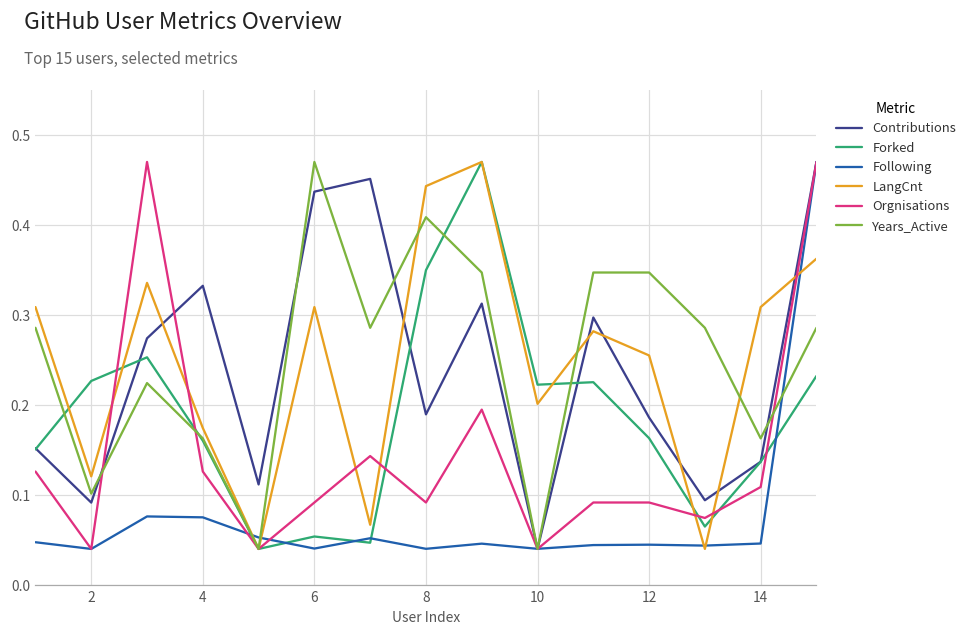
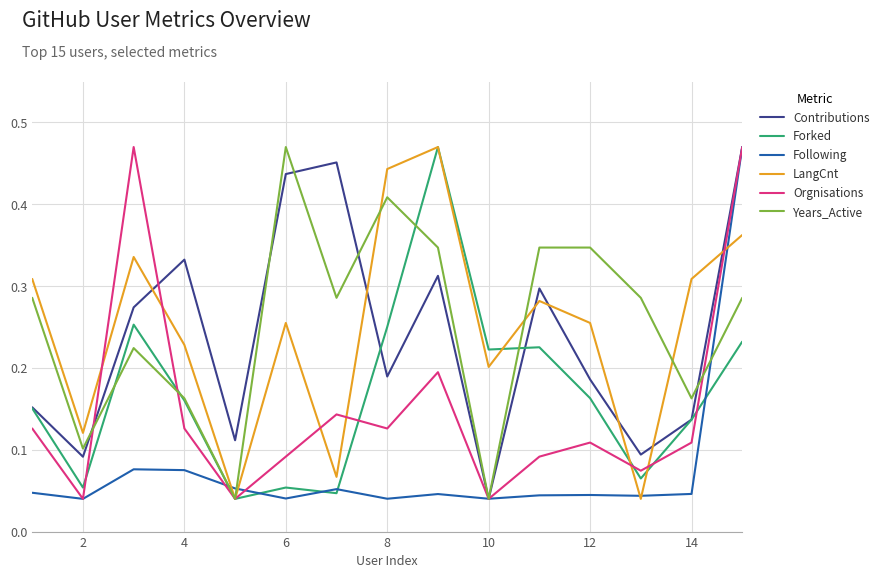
Forked, 2: 0.23 -> 0.05
LangCnt, 4: 0.17 -> 0.23
LangCnt, 6: 0.31 -> 0.26
Forked, 8: 0.35 -> 0.25
Orgnisations, 8: 0.09 -> 0.13
Orgnisations, 12: 0.09 -> 0.11
